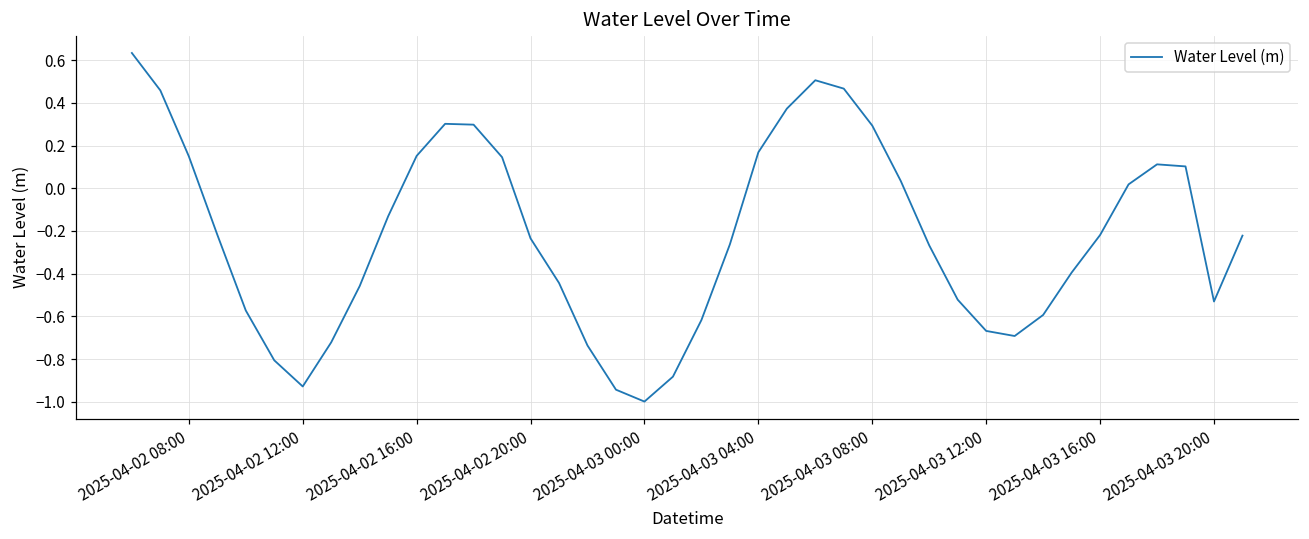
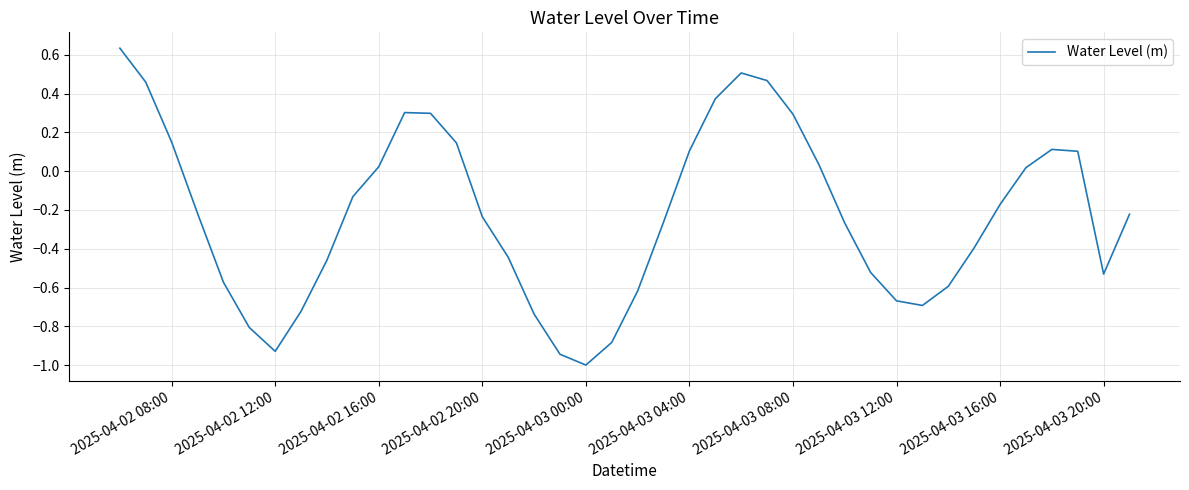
2025-04-02 16:00: 0.15 -> 0.02
2025-04-03 04:00: 0.17 -> 0.10
2025-04-03 16:00: -0.22 -> -0.17
